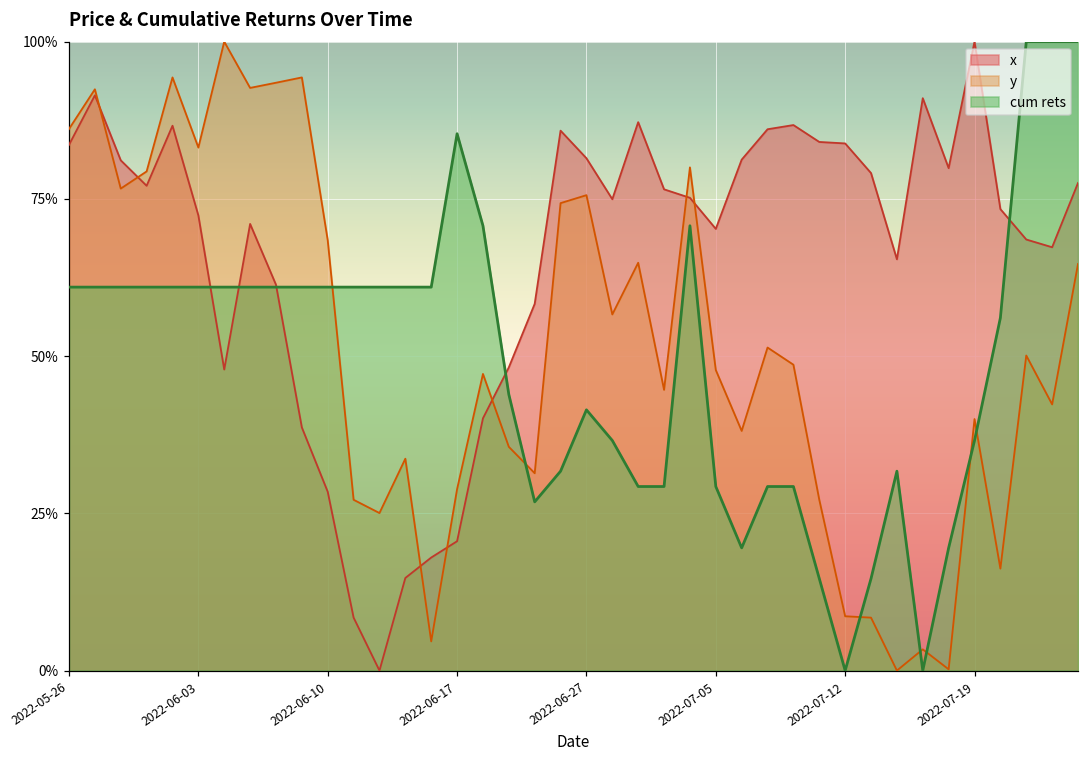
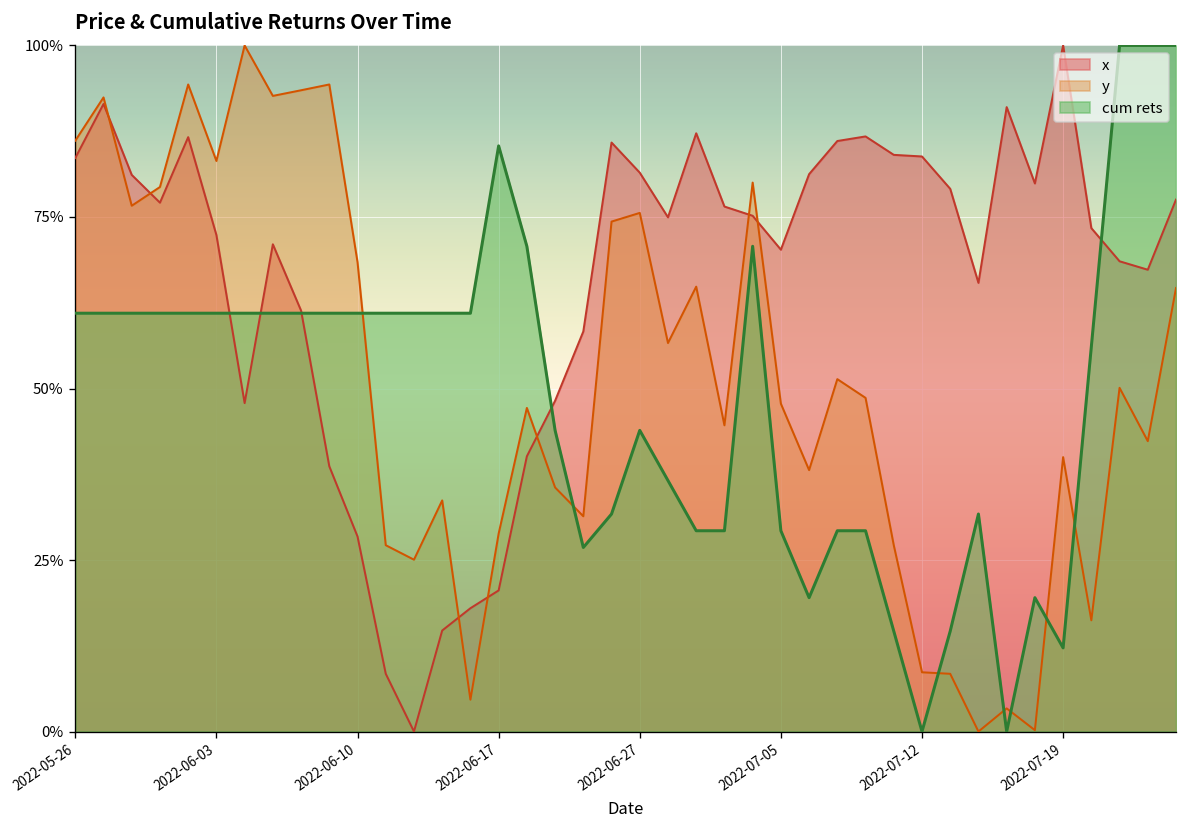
cum rets, 2022-06-27: 41% -> 44%
cum rets, 2022-07-19: 37% -> 12%
